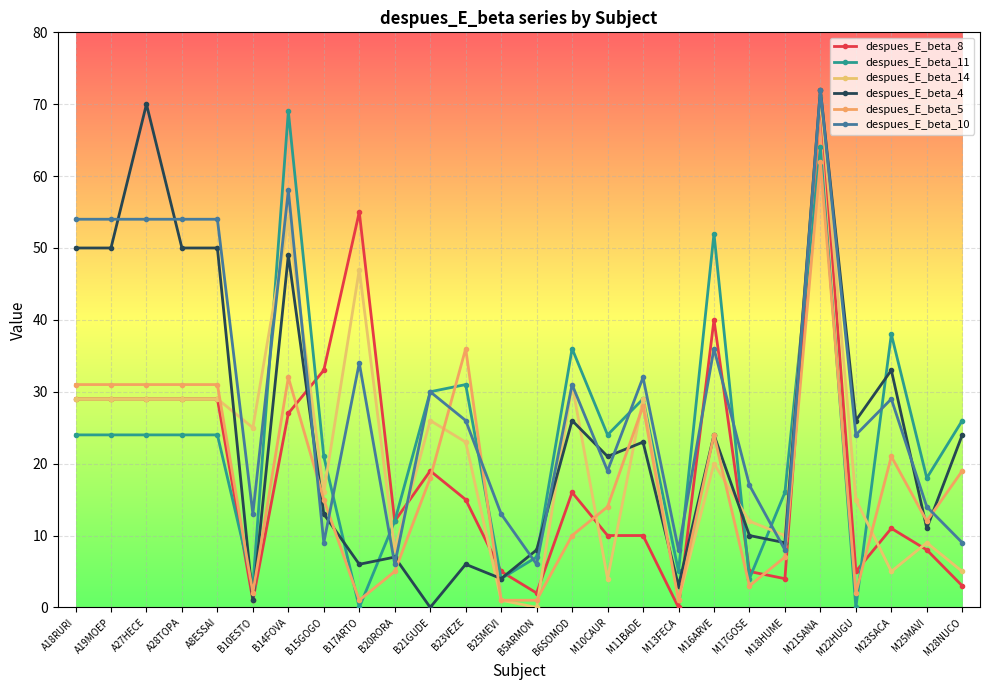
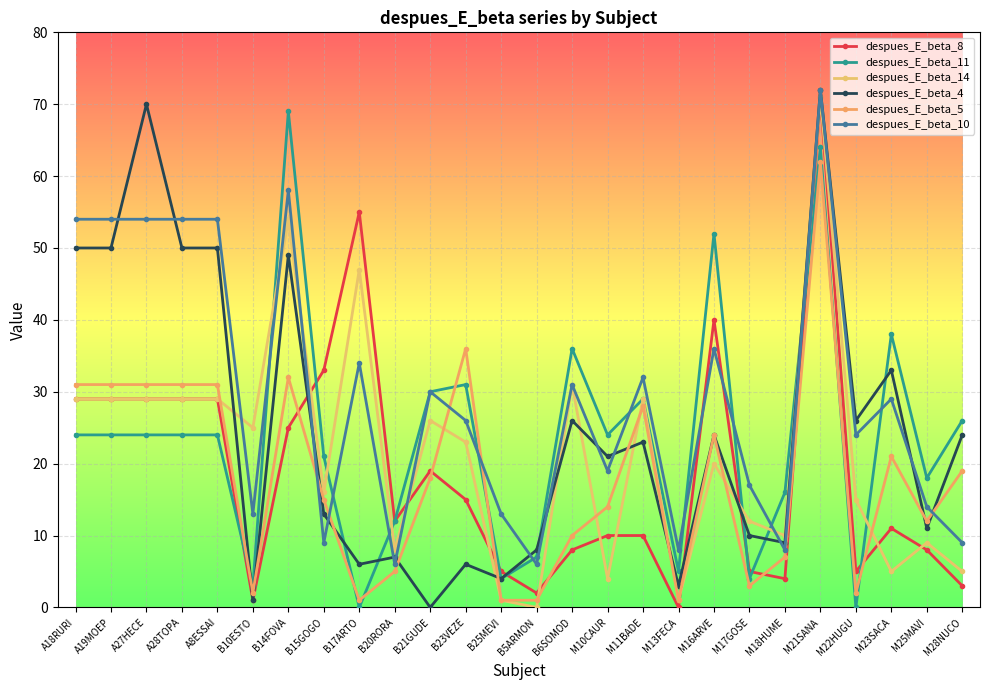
despues_E_beta_8, B14FOVA: 27 -> 25
despues_E_beta_8, B6SOMOD: 16 -> 8
